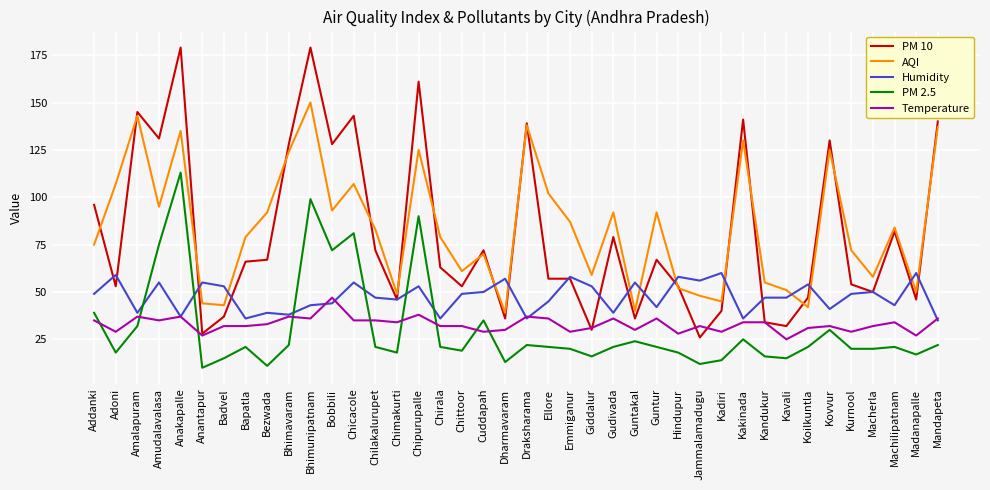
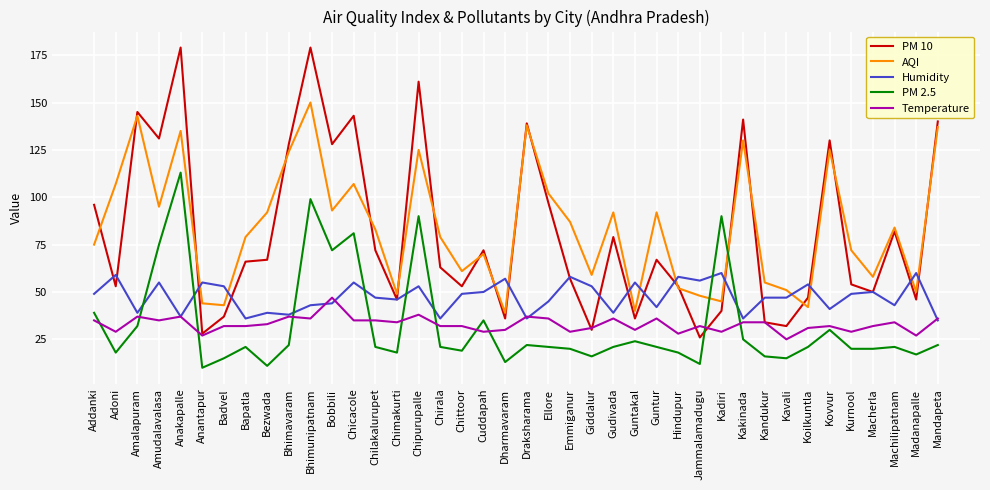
PM 10, Ellore: 57 -> 97
PM 2.5, Kadiri: 14 -> 90
